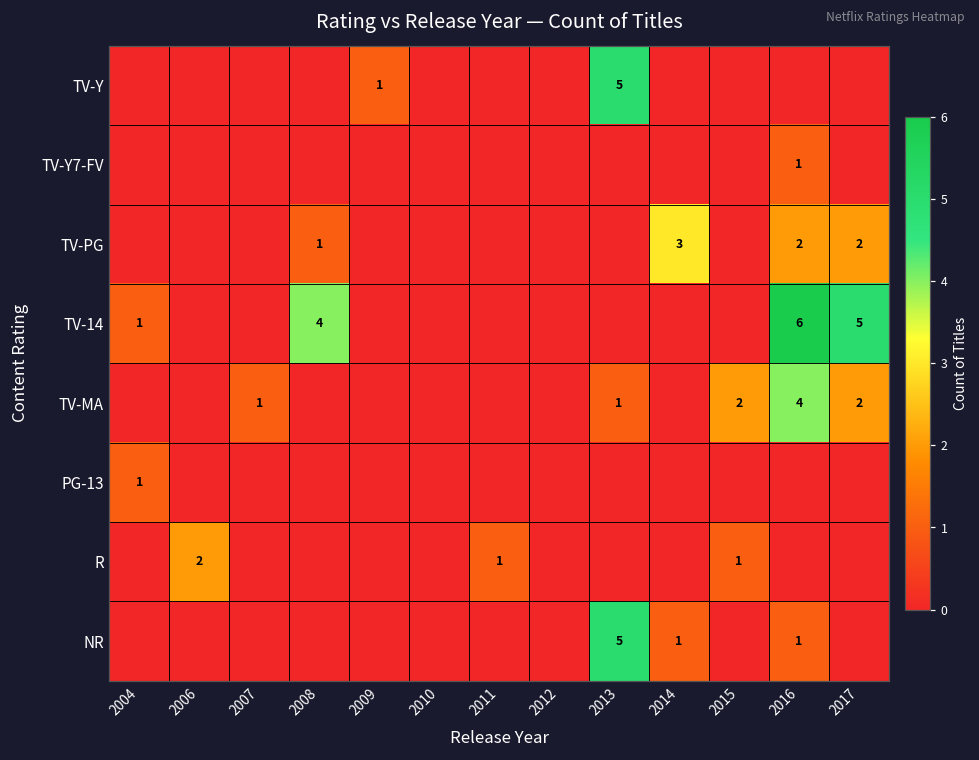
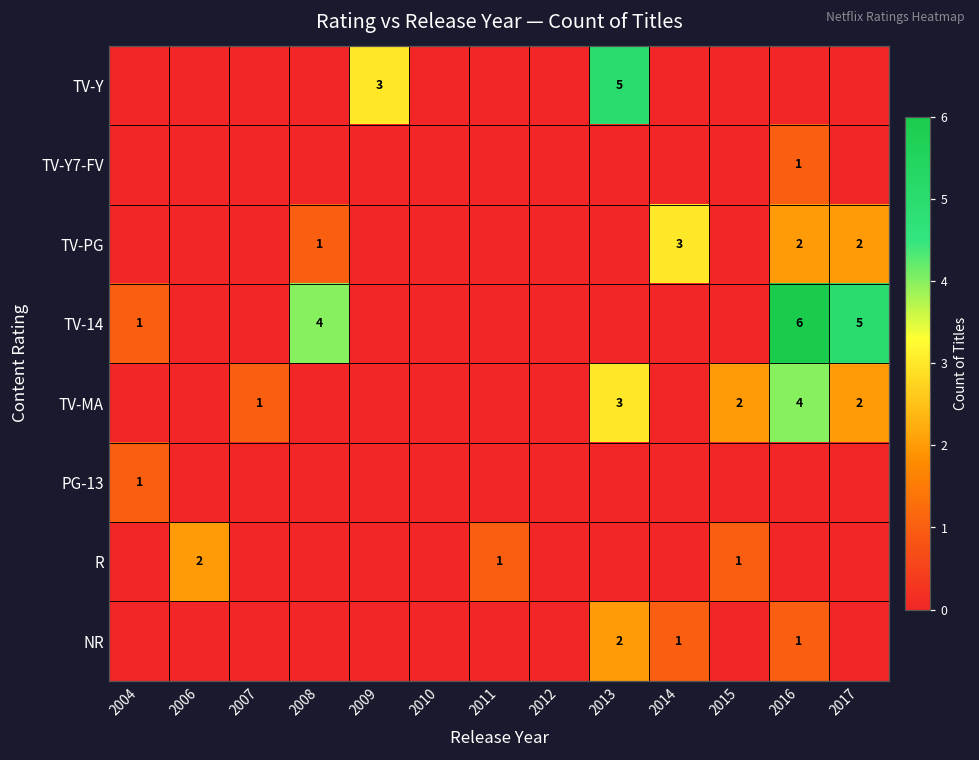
TV-Y, 2009: 1 -> 3
TV-MA, 2013: 1 -> 3
NR, 2013: 5 -> 2
